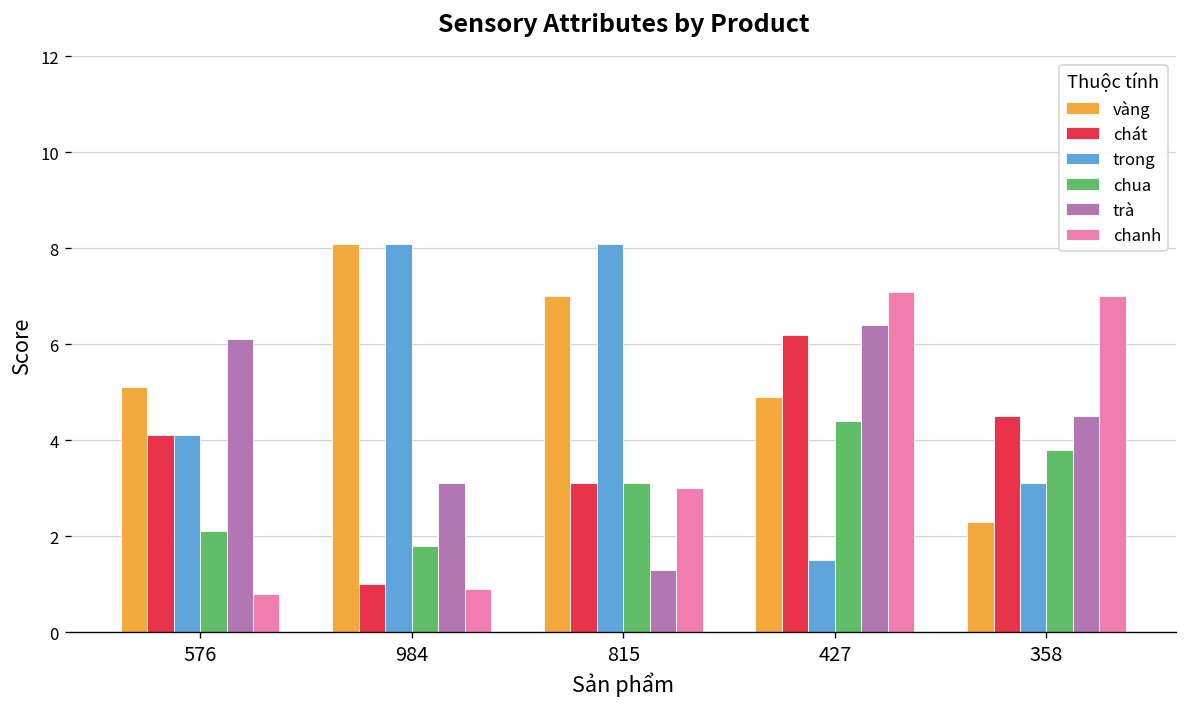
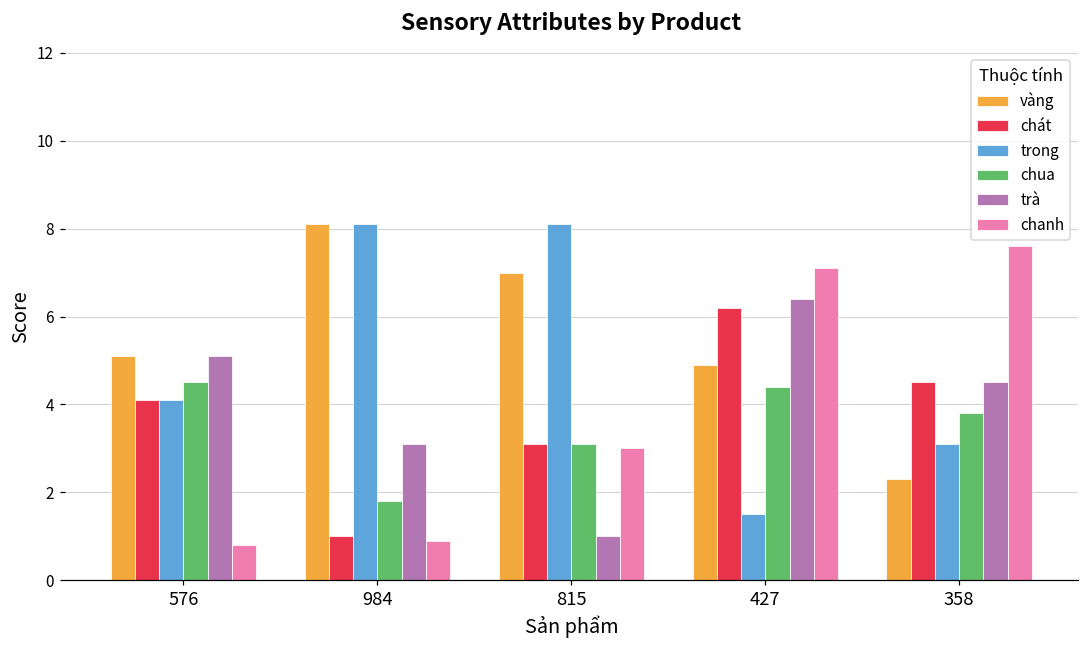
chua, 576: 2.1 -> 4.5
trà, 576: 6.1 -> 5.1
trà, 815: 1.3 -> 1.0
chanh, 358: 7.0 -> 7.6
